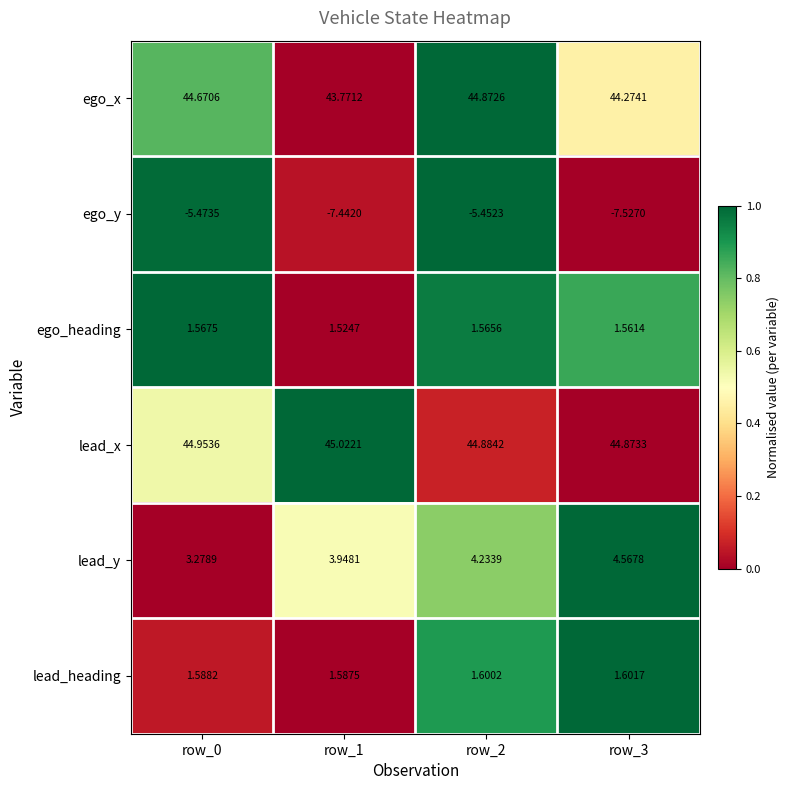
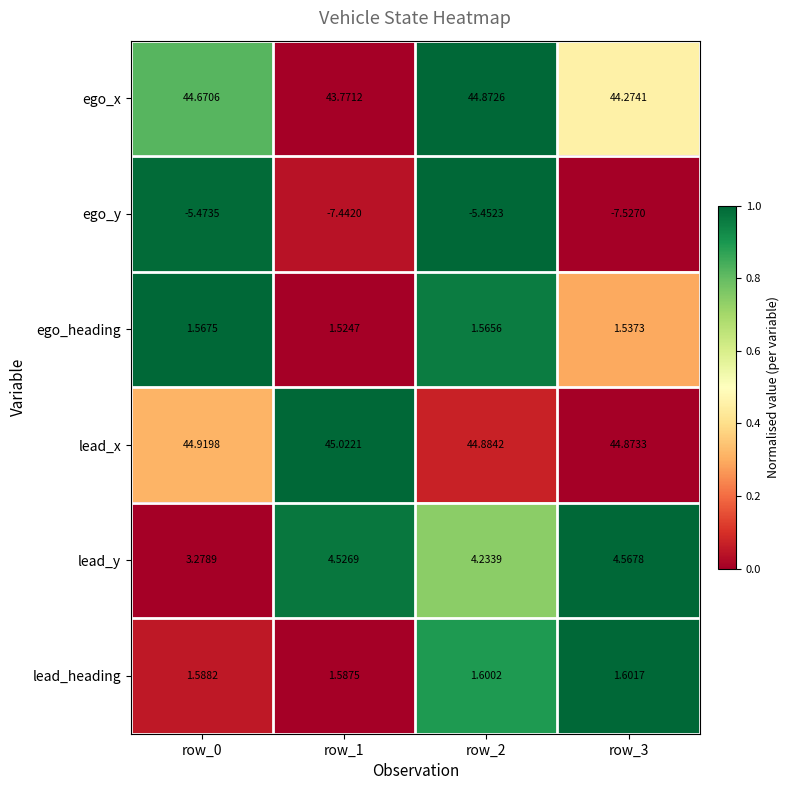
ego_heading, row_3: 1.5614 -> 1.5373
lead_x, row_0: 44.9536 -> 44.9198
lead_y, row_1: 3.9481 -> 4.5269
